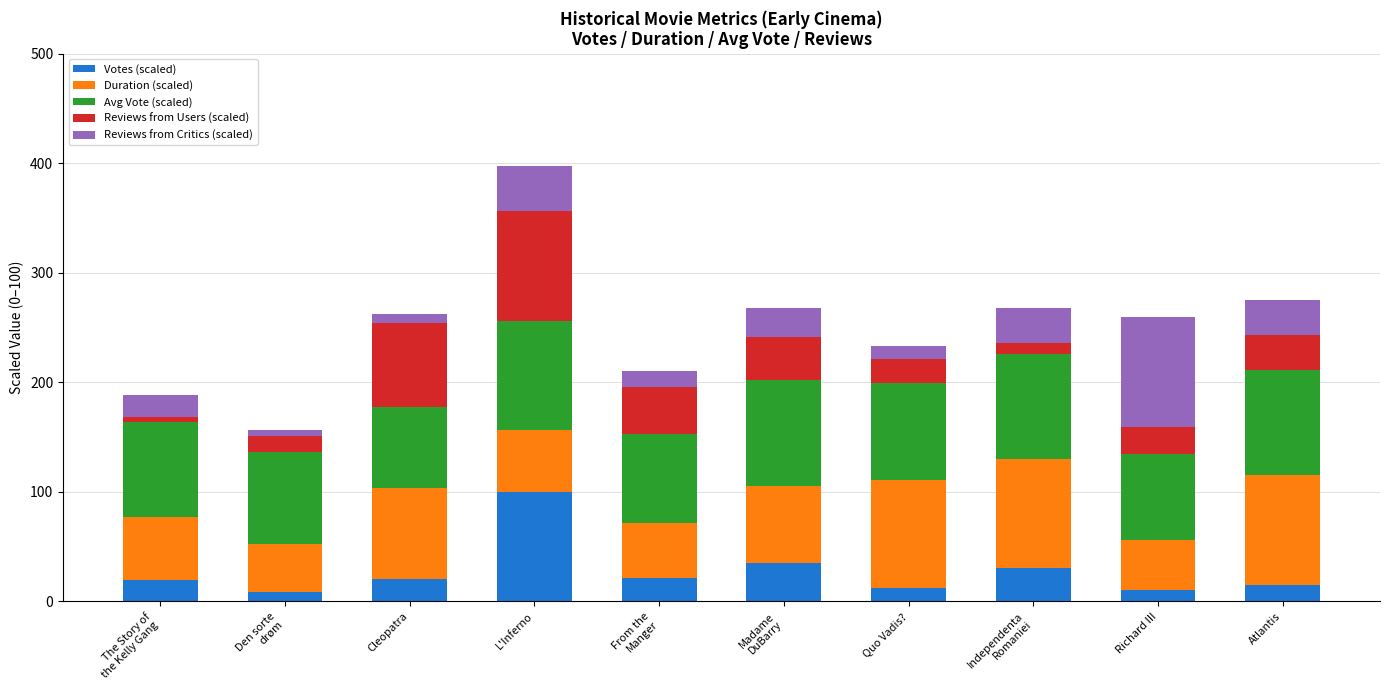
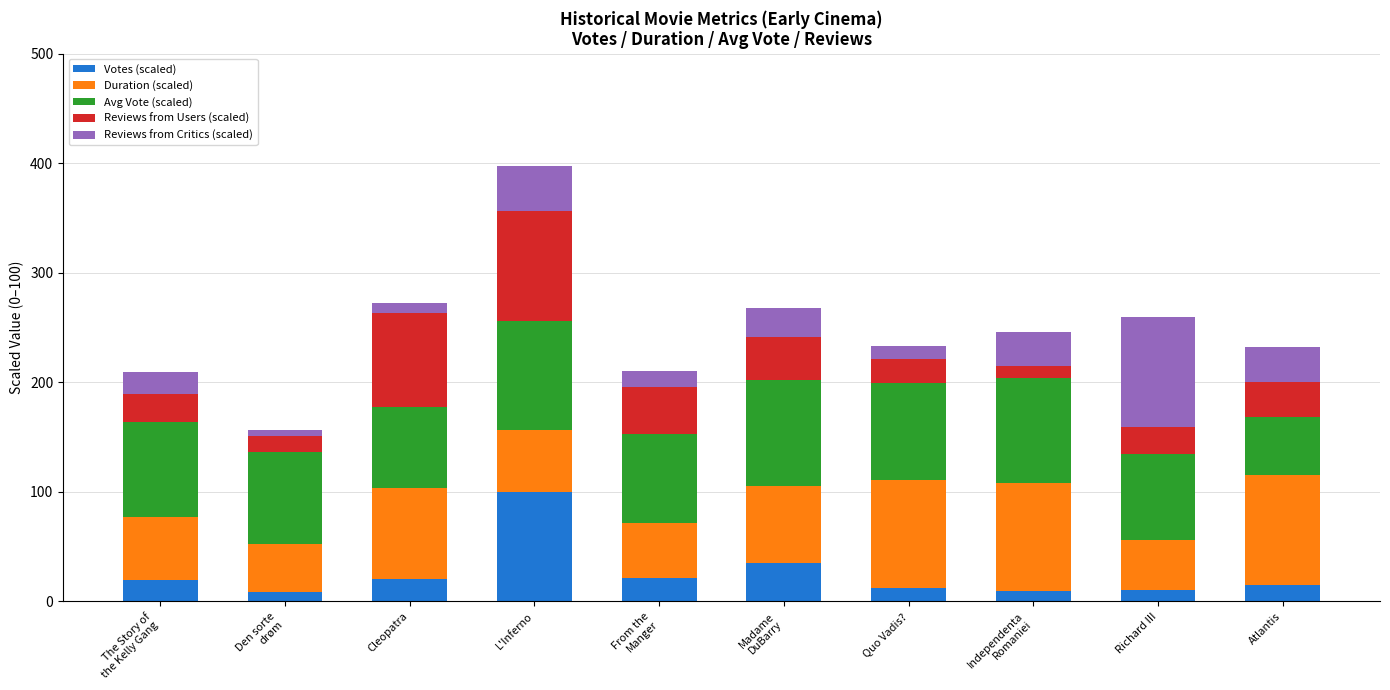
Reviews from Users (scaled), The Story of the Kelly Gang: 4 -> 25
Reviews from Users (scaled), Cleopatra: 76 -> 86
Votes (scaled), Independenta Romaniei: 31 -> 9
Avg Vote (scaled), Atlantis: 96 -> 53
